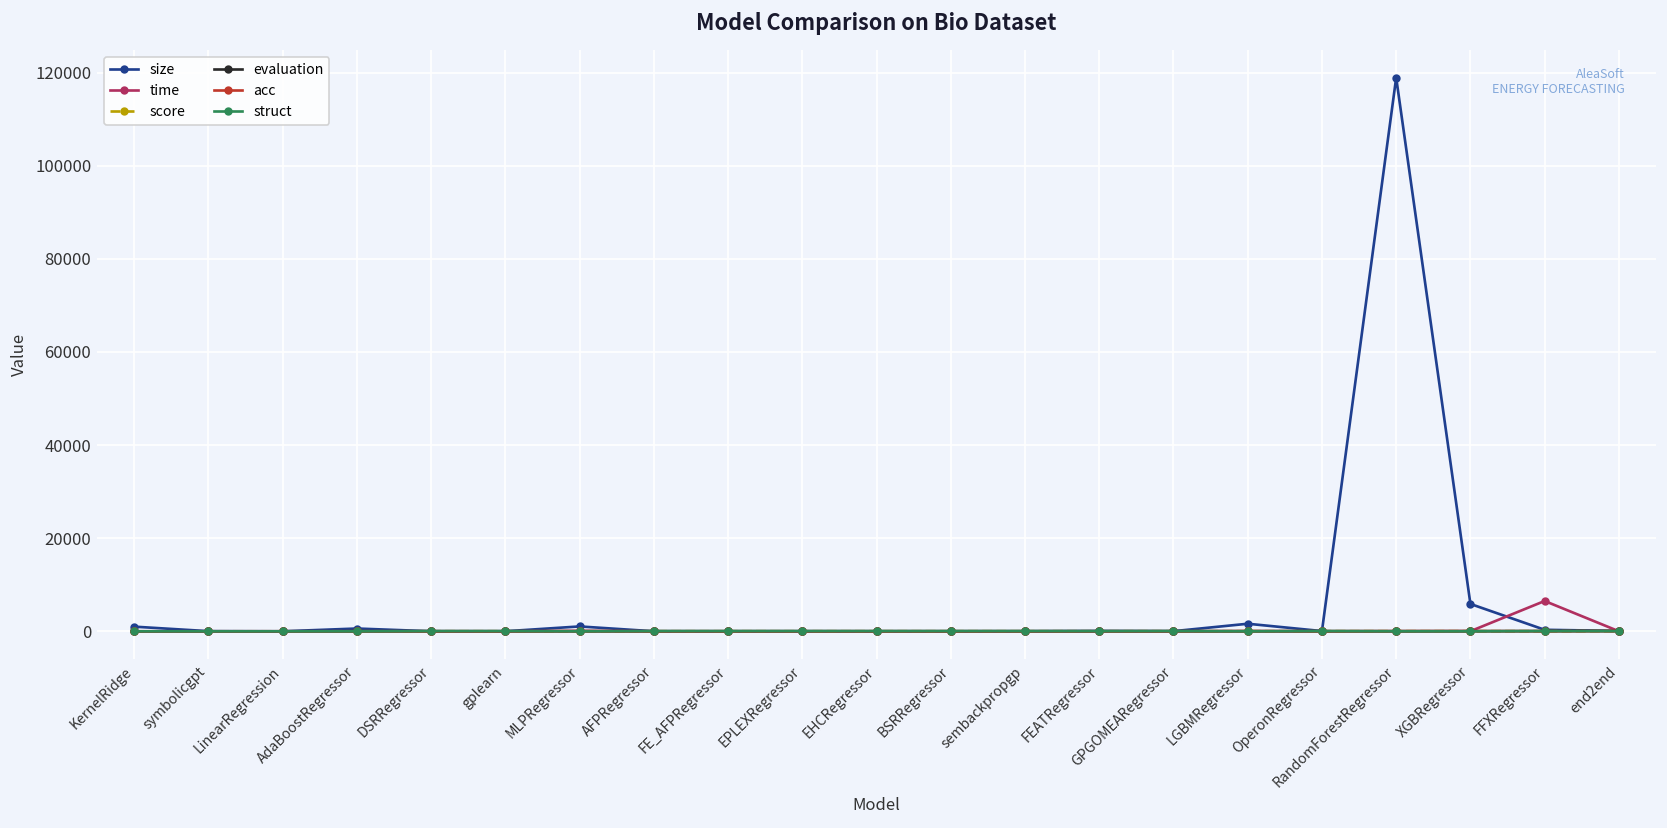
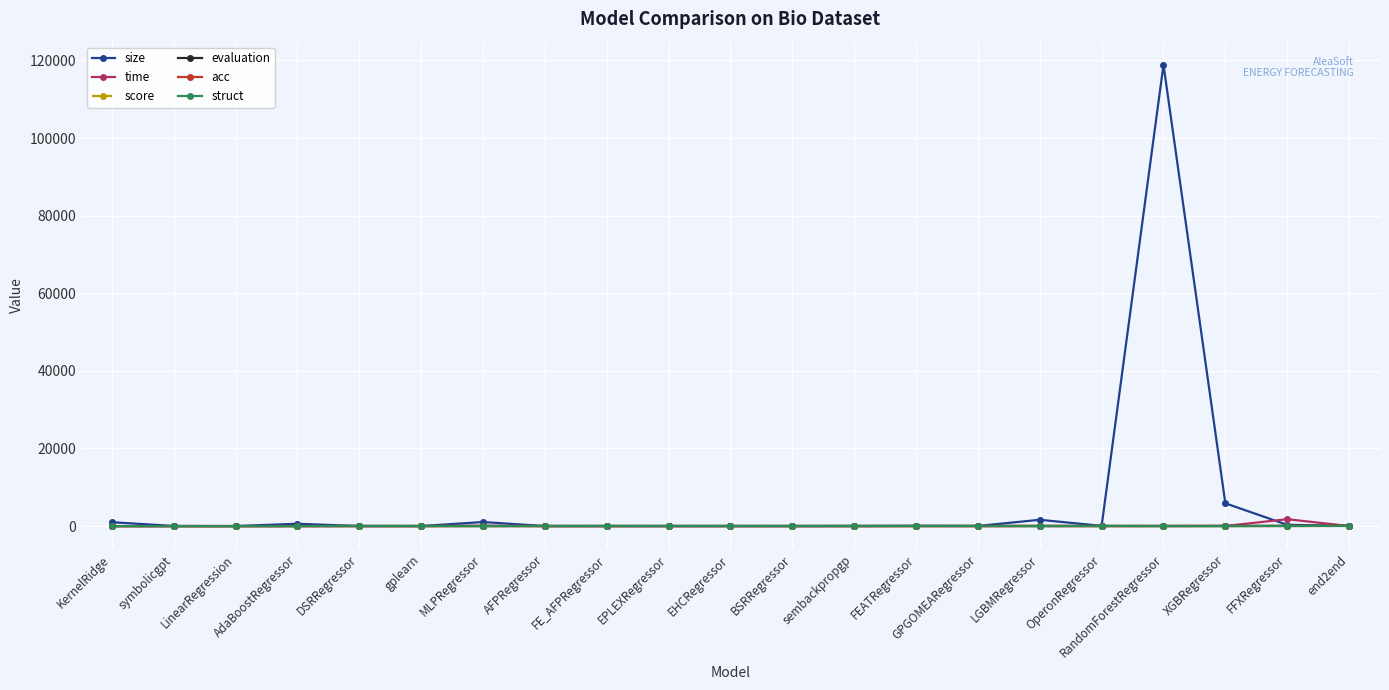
time, FFXRegressor: 7000 -> 2000
